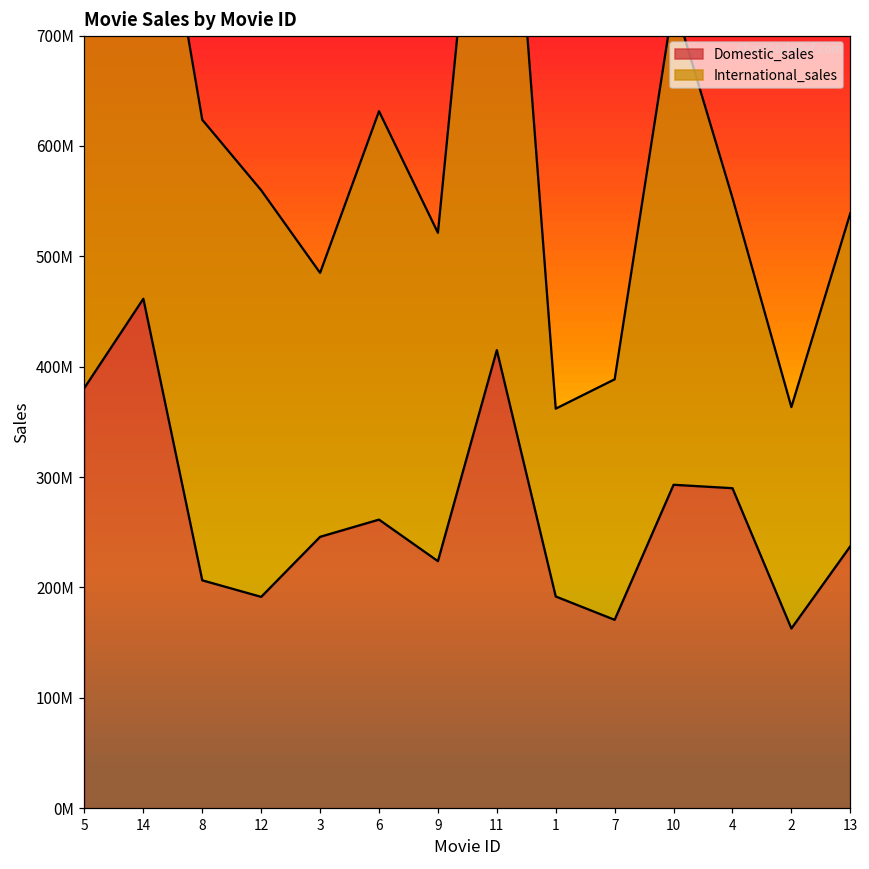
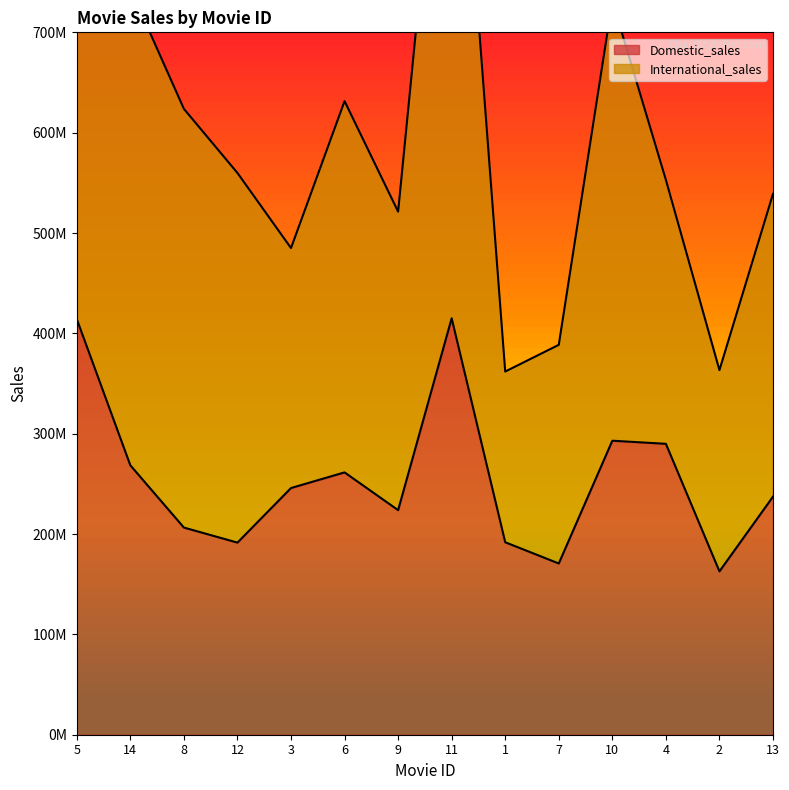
Domestic_sales, 5: 381000000 -> 414000000
Domestic_sales, 14: 462000000 -> 268000000
